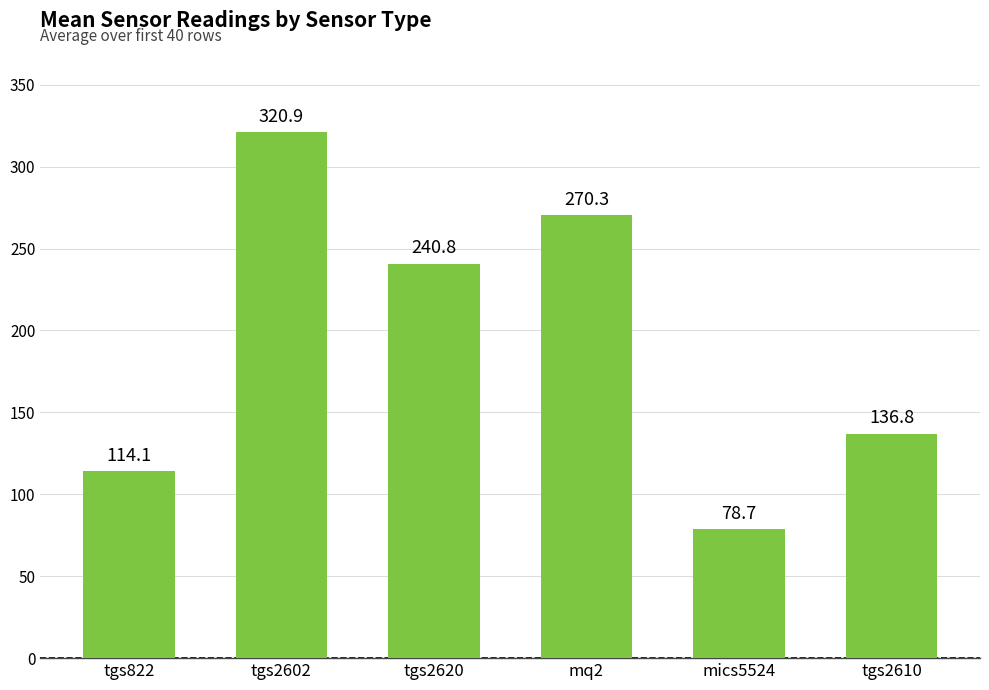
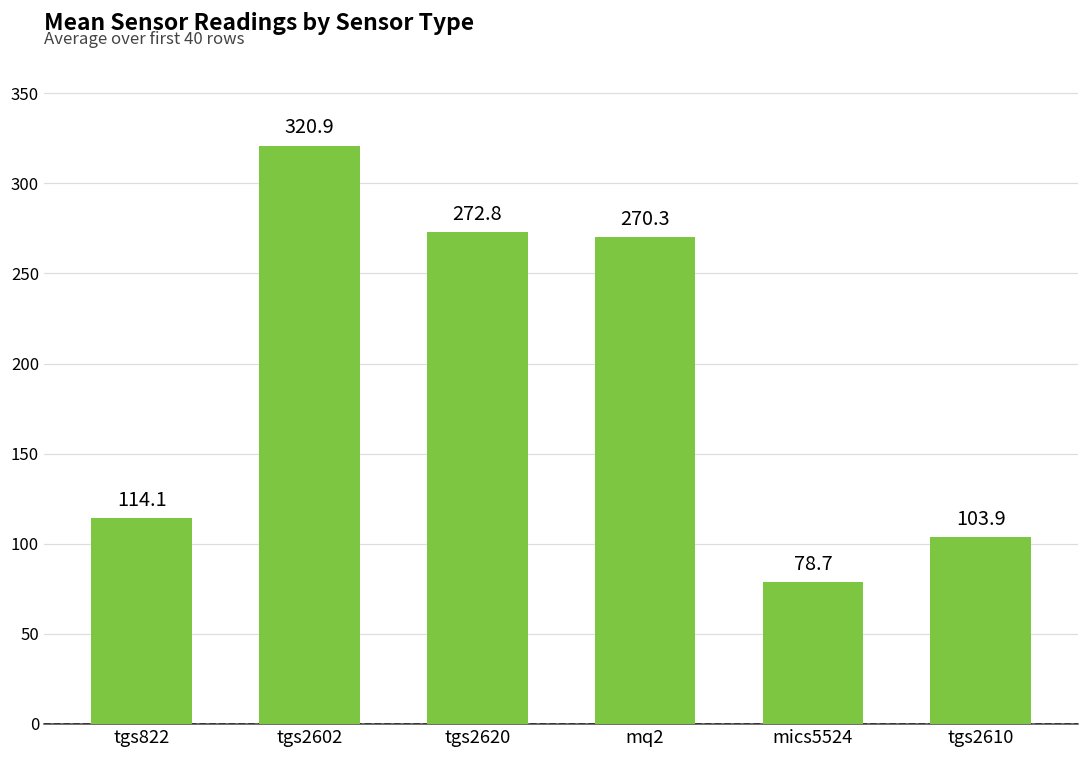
tgs2620: 240.8 -> 272.8
tgs2610: 136.8 -> 103.9
